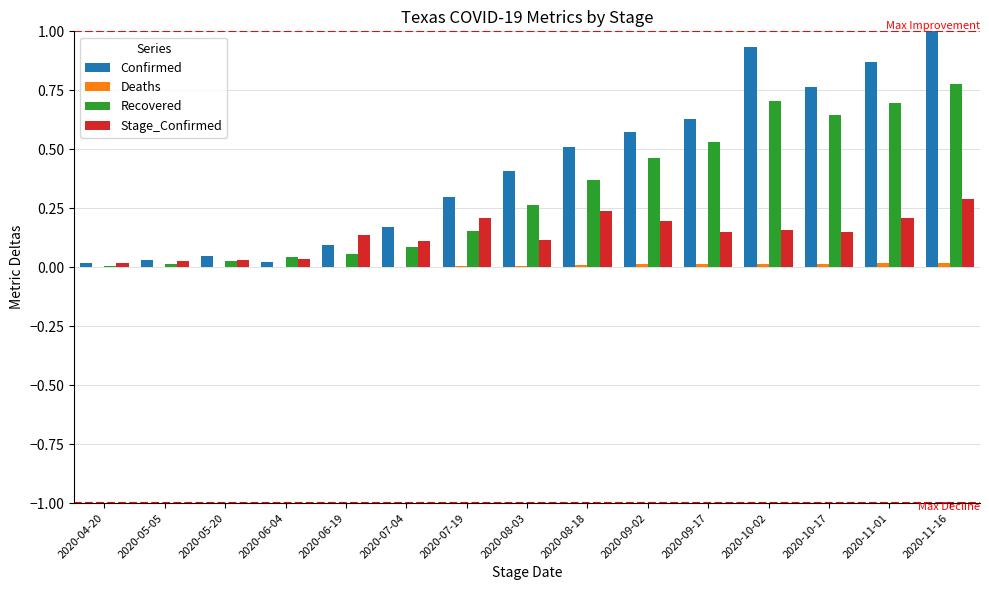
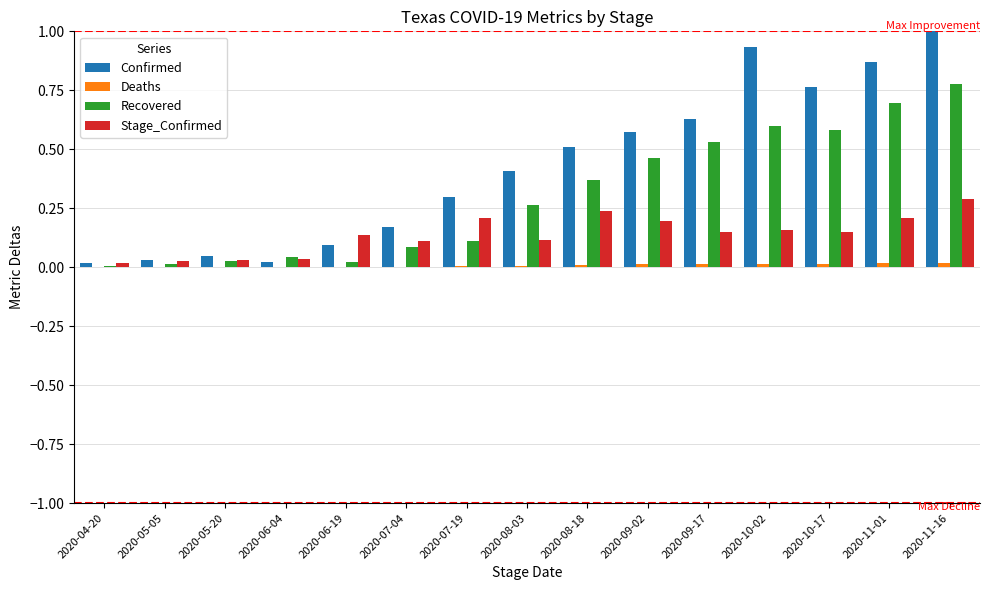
Recovered, 2020-06-19: 0.06 -> 0.02
Recovered, 2020-07-19: 0.15 -> 0.11
Recovered, 2020-10-02: 0.70 -> 0.60
Recovered, 2020-10-17: 0.64 -> 0.58
